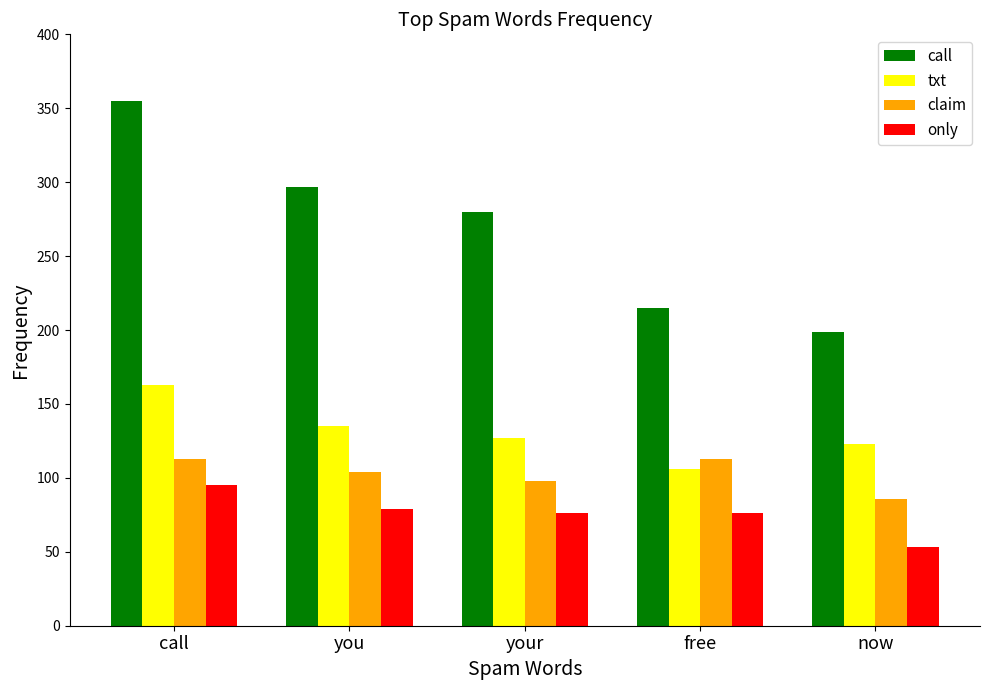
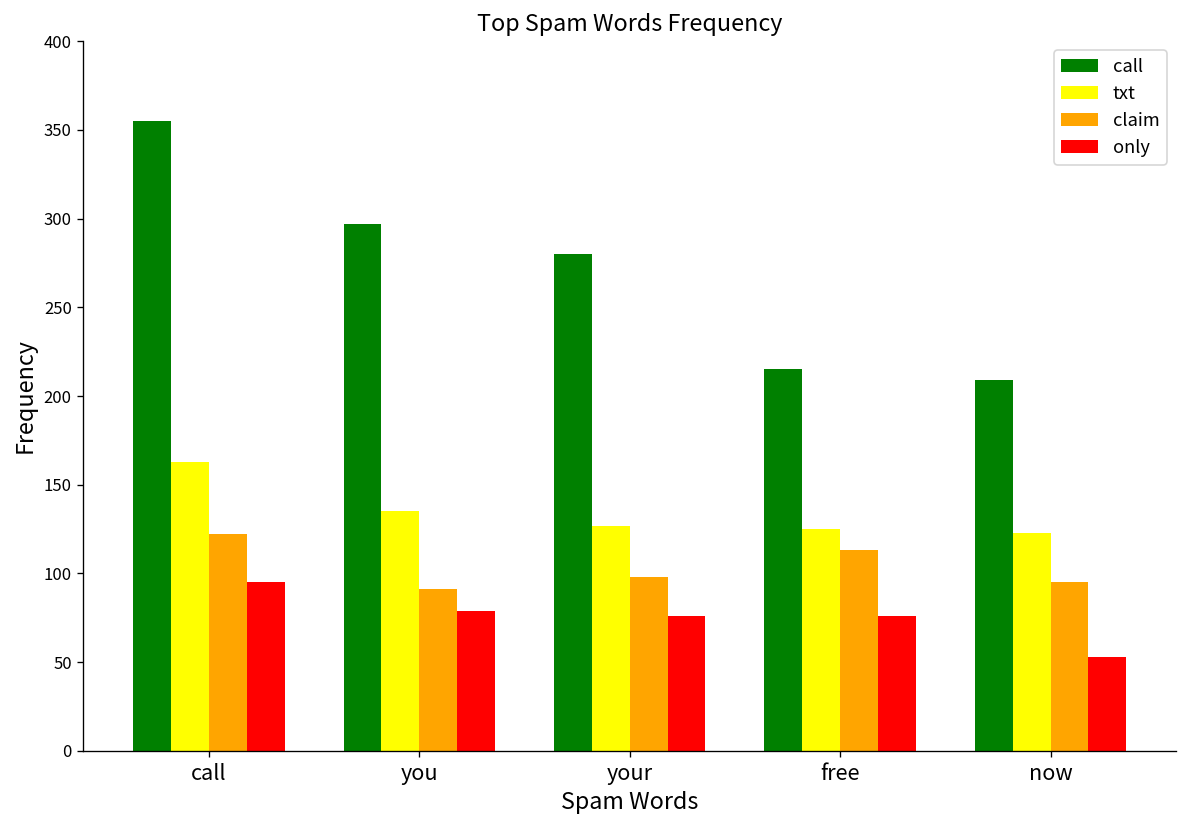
claim, call: 113 -> 122
claim, you: 104 -> 91
txt, free: 106 -> 125
call, now: 199 -> 209
claim, now: 86 -> 95
